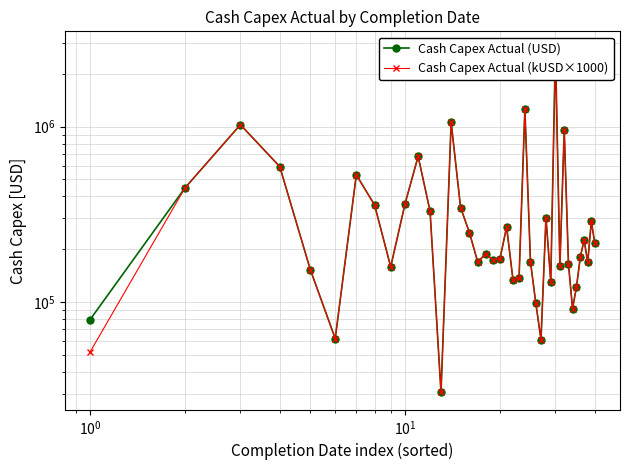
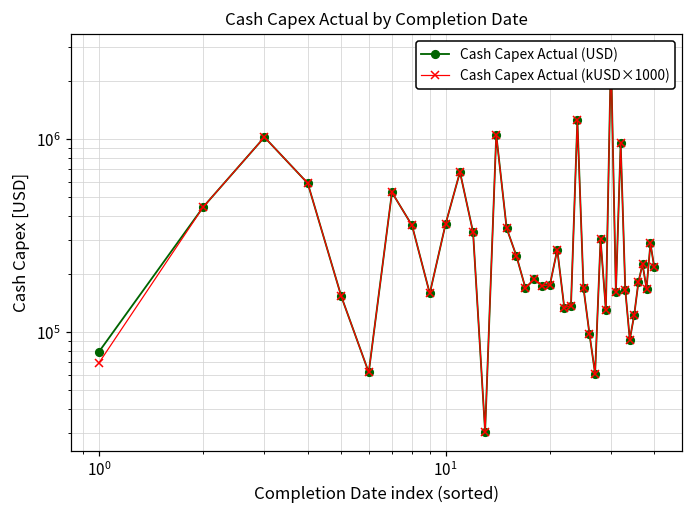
Cash Capex Actual (kUSD×1000), 10^0: 52000 -> 70000
